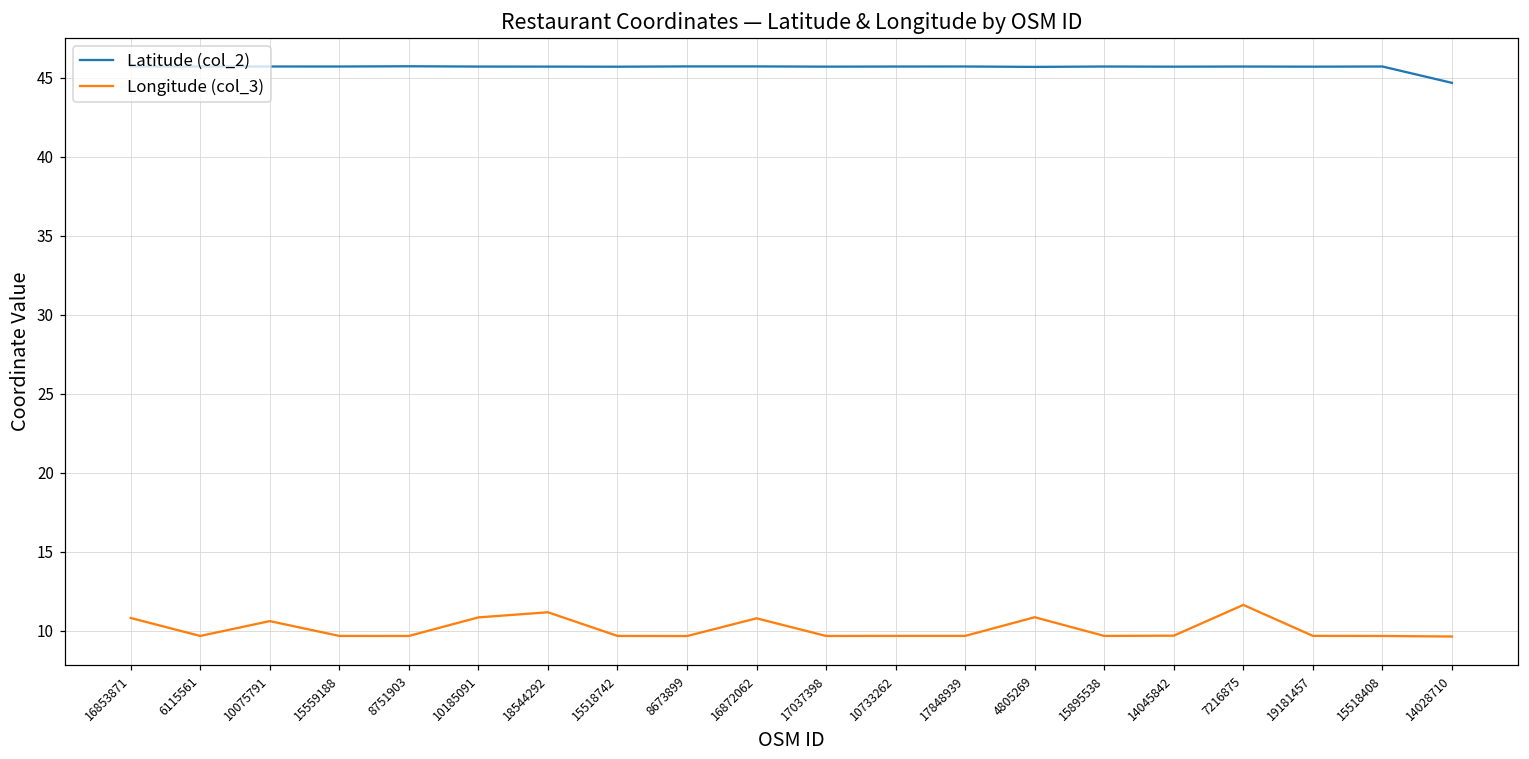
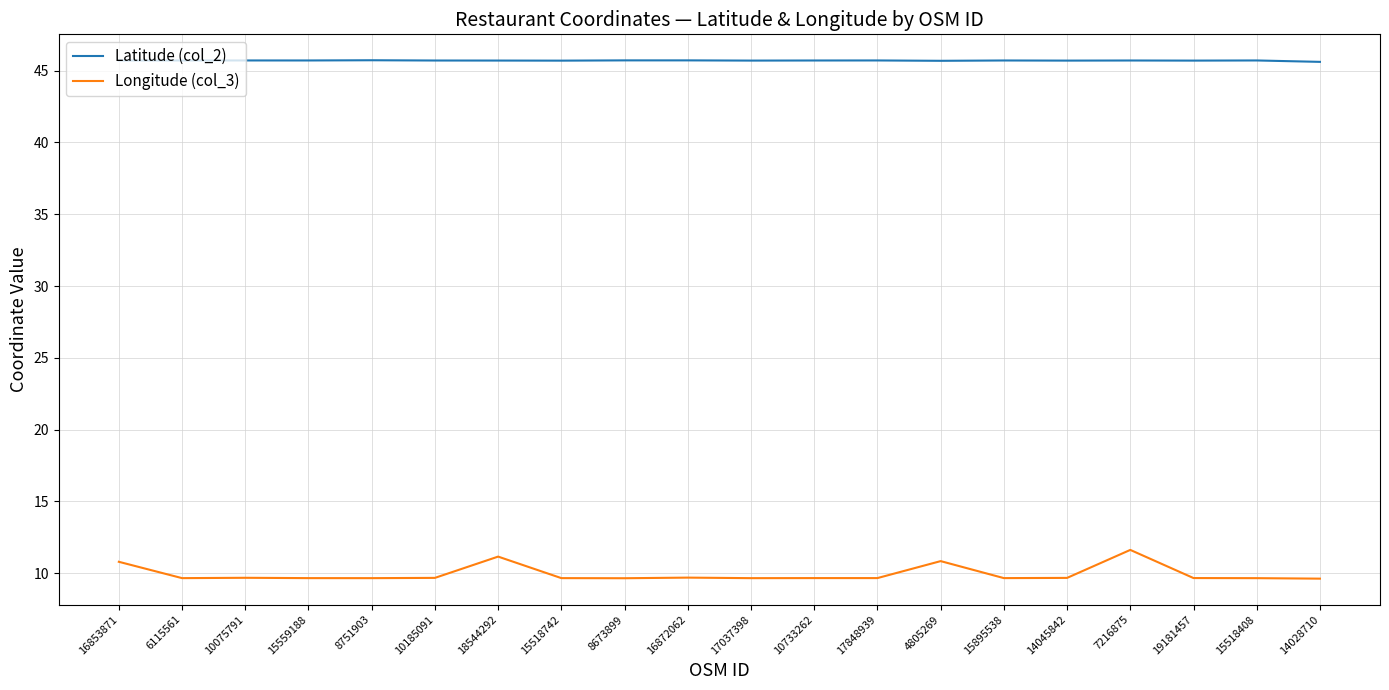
Longitude (col_3), 10075791: 10.6 -> 9.7
Longitude (col_3), 10185091: 10.8 -> 9.7
Longitude (col_3), 16872062: 10.8 -> 9.7
Latitude (col_2), 14028710: 44.7 -> 45.6
